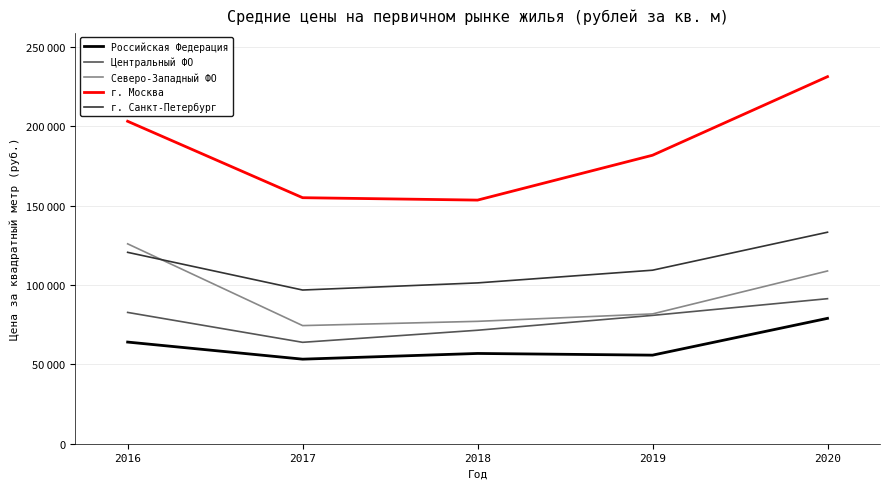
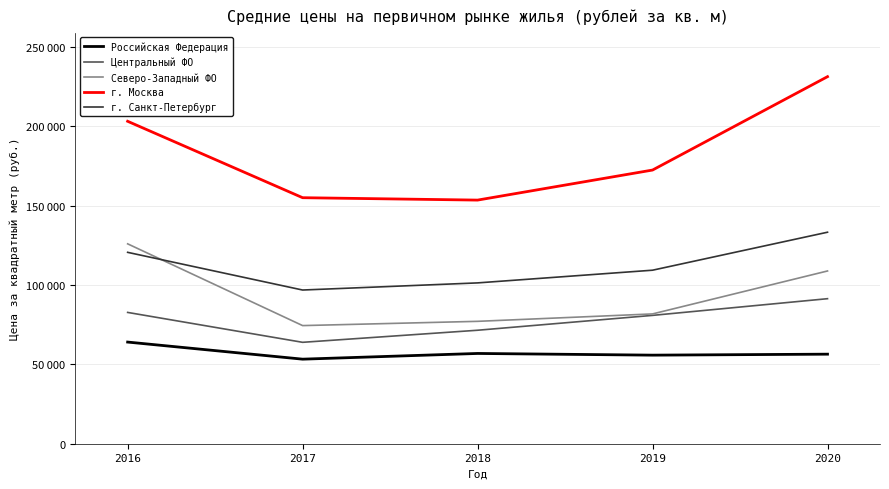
г. Москва, 2019: 182000 -> 172000
Российская Федерация, 2020: 79000 -> 56000
